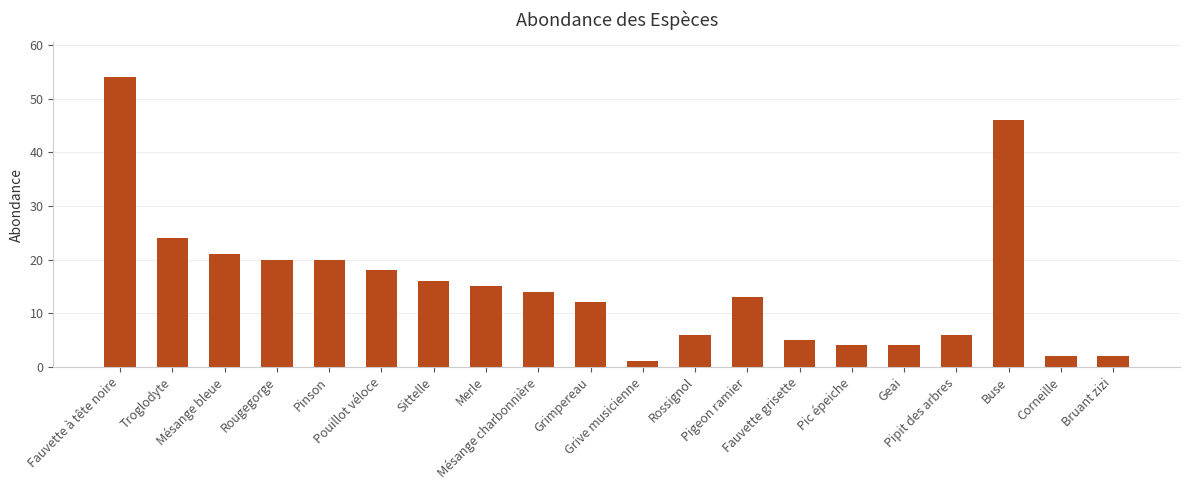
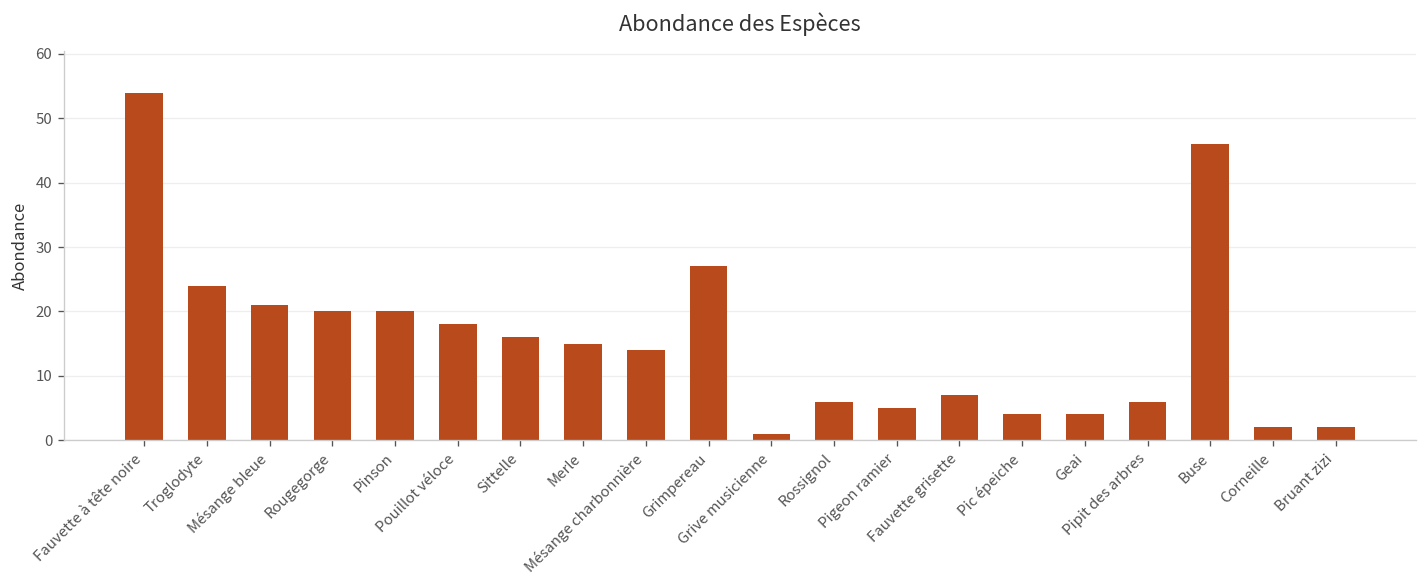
Grimpereau: 12 -> 27
Pigeon ramier: 13 -> 5
Fauvette grisette: 5 -> 7
